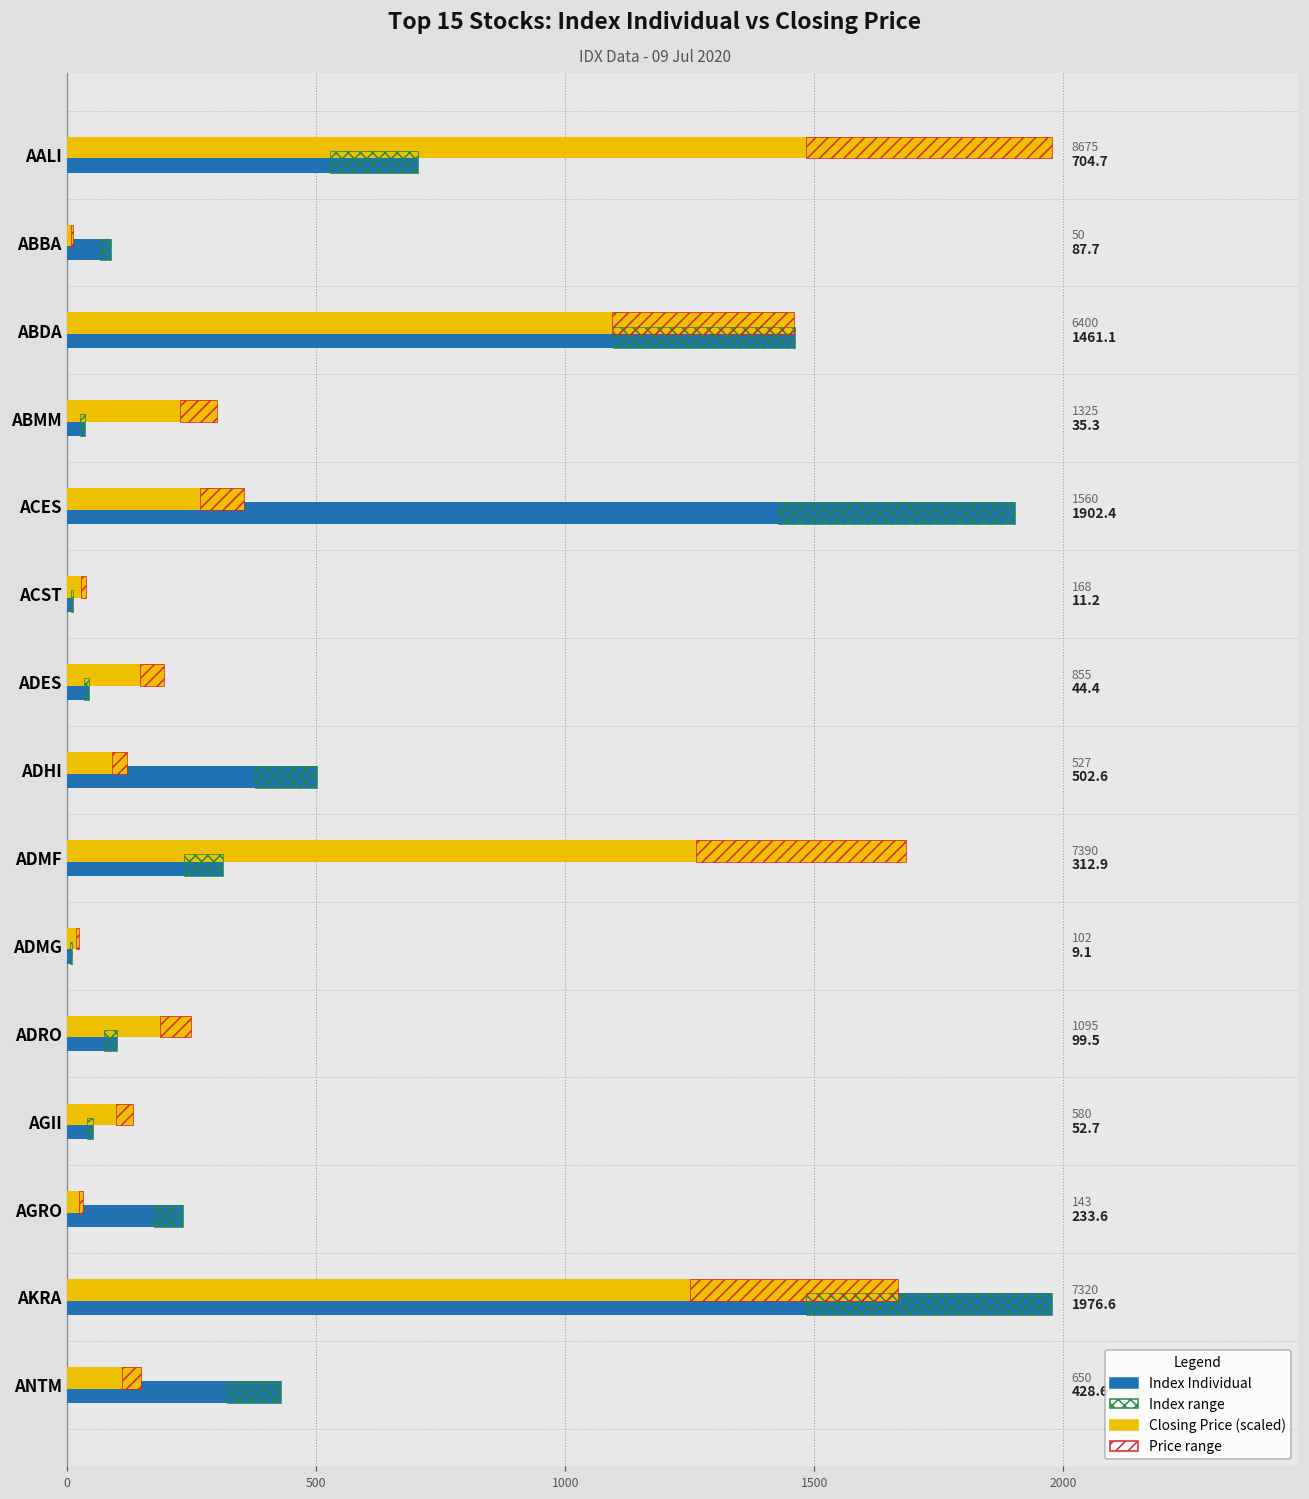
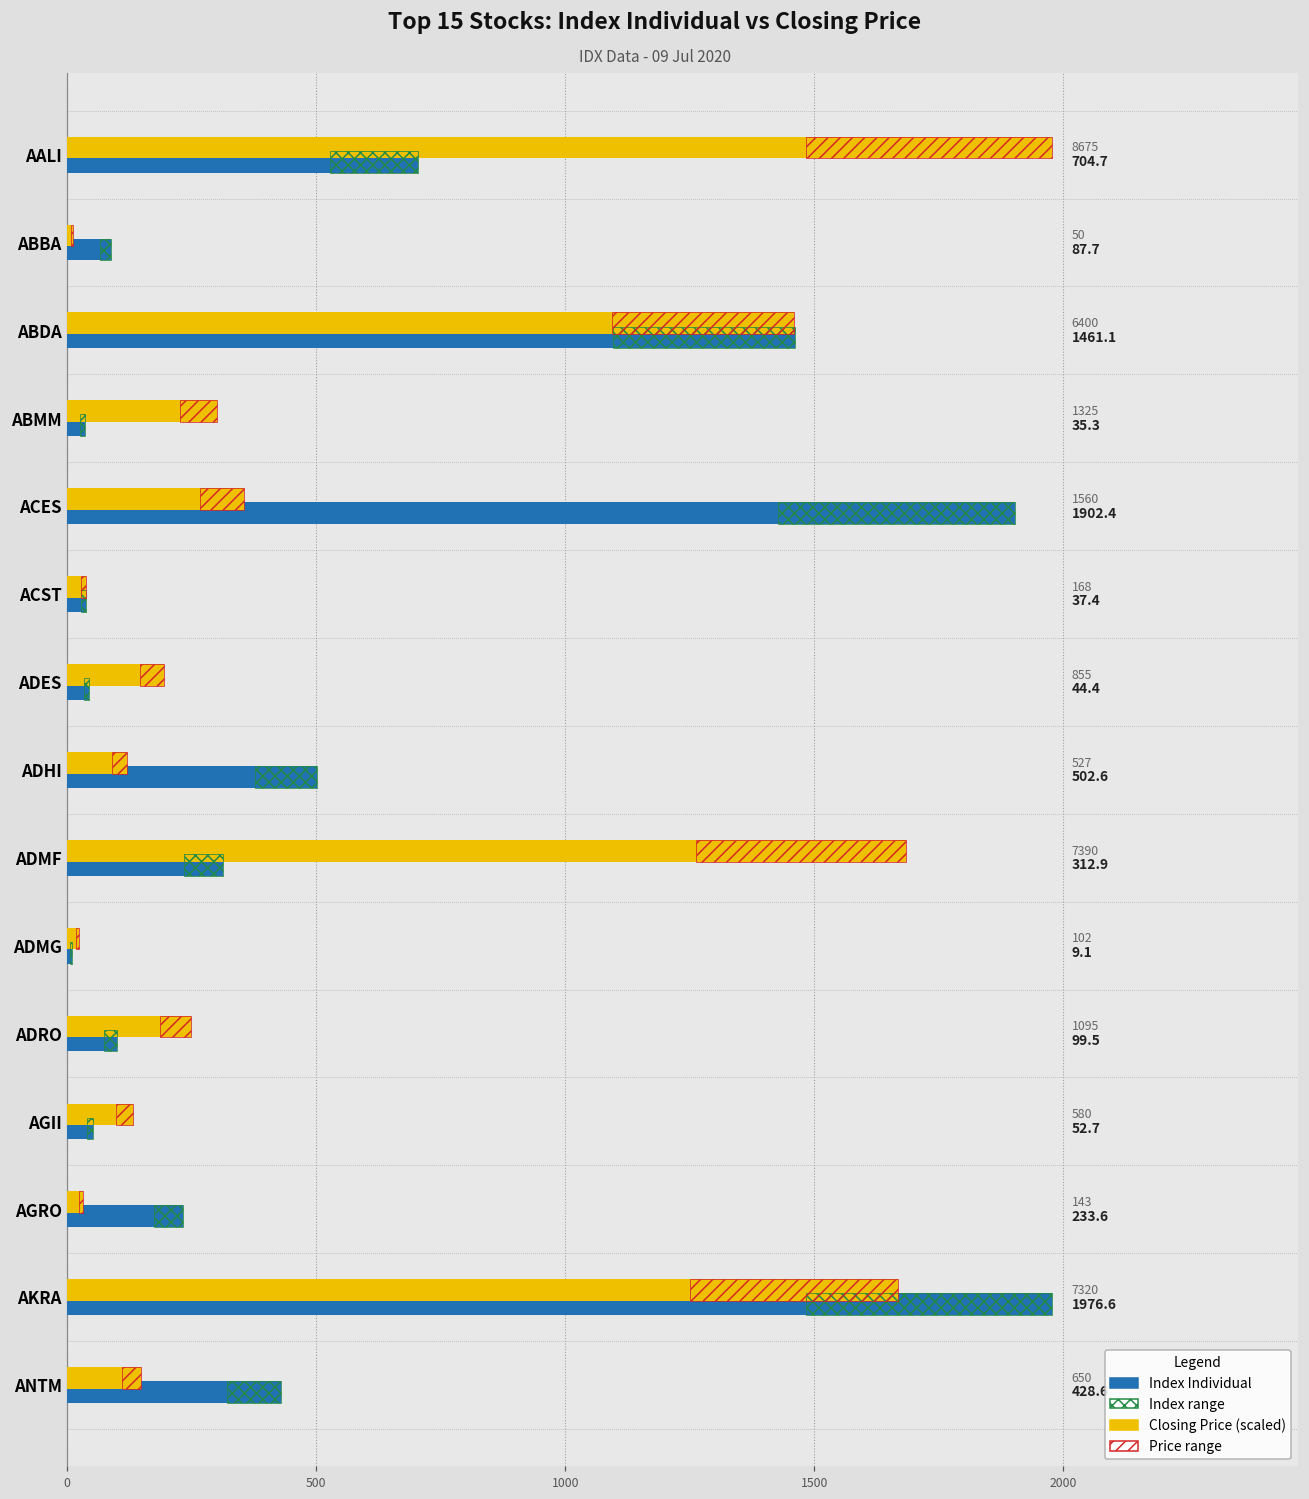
Index Individual, ACST: 11.2 -> 37.4
